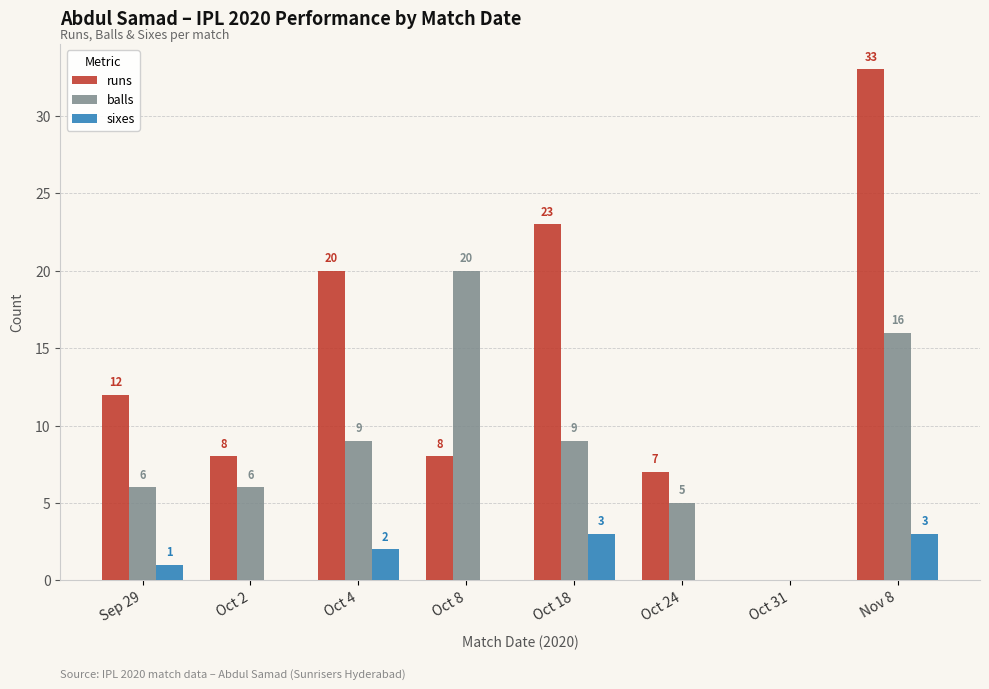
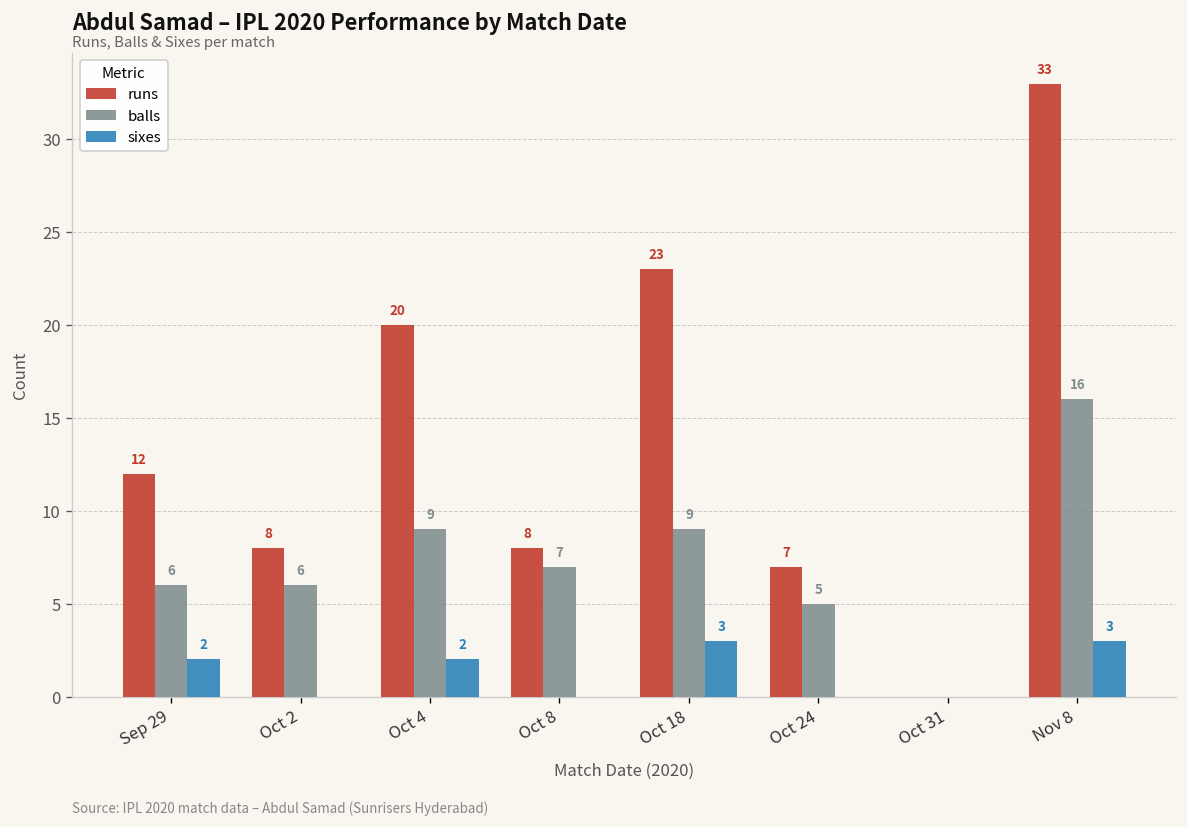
sixes, Sep 29: 1 -> 2
balls, Oct 8: 20 -> 7
